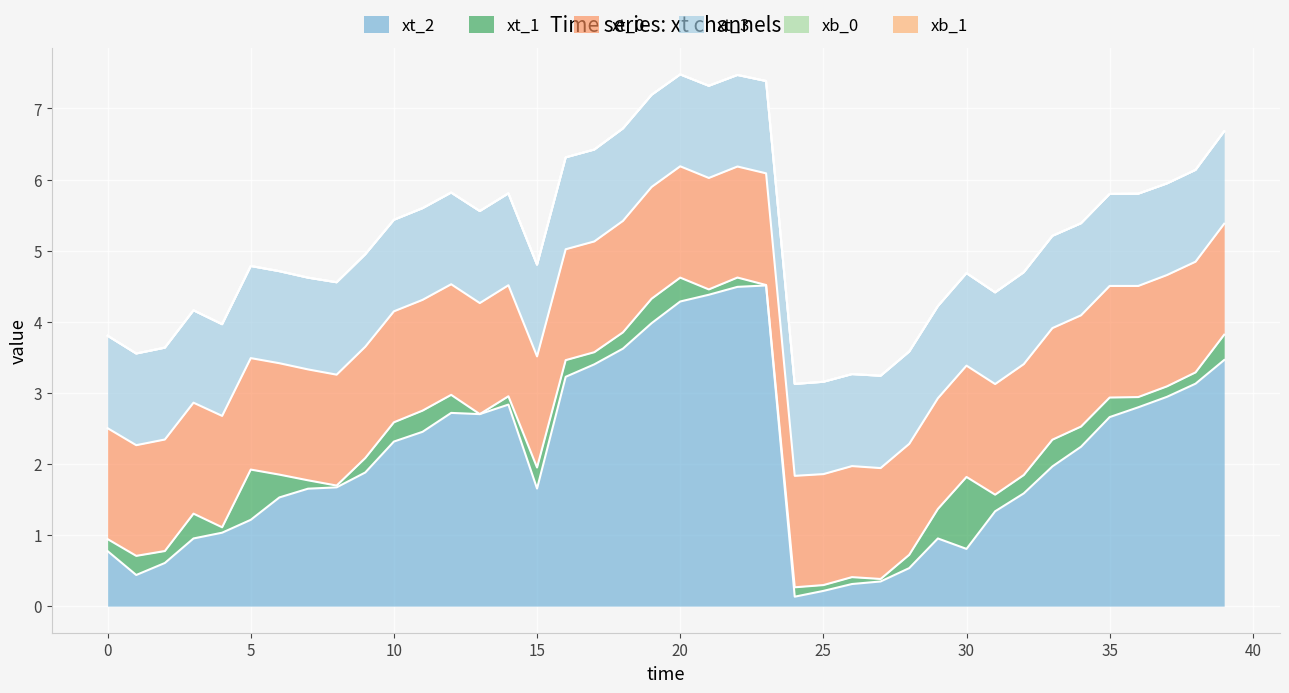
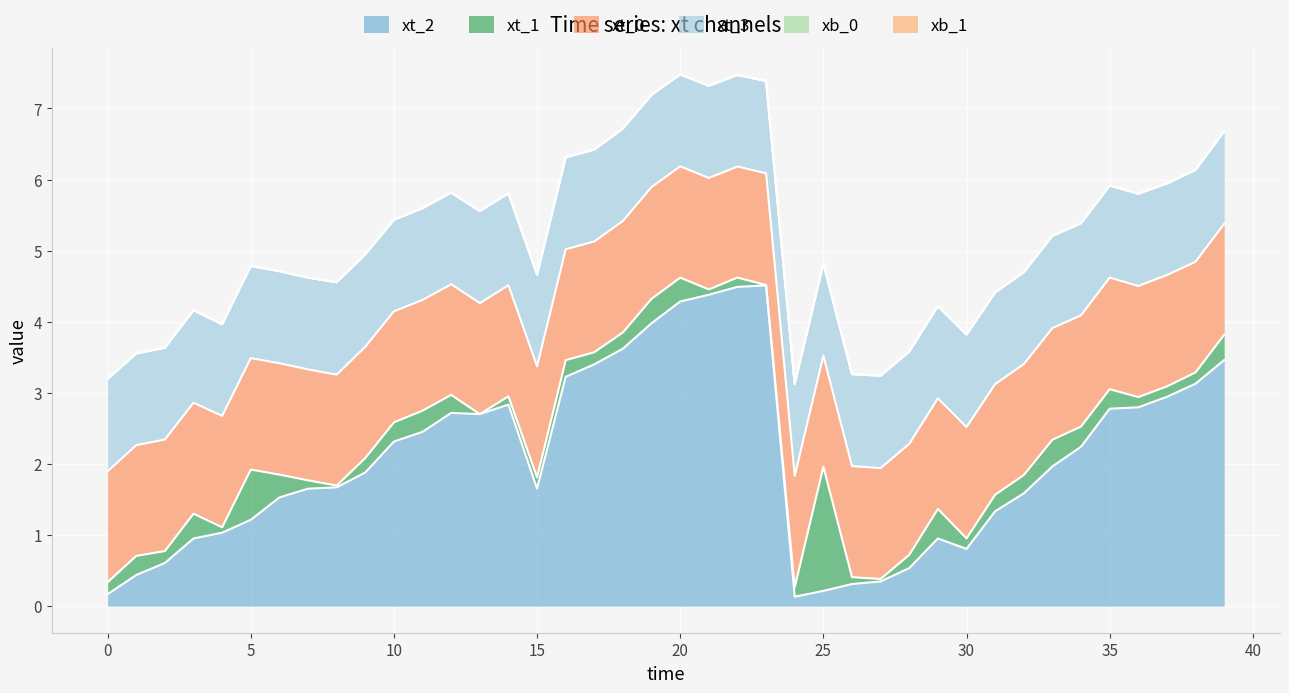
xt_2, 0: 0.8 -> 0.2
xt_1, 15: 0.3 -> 0.2
xt_1, 25: 0.1 -> 1.7
xt_1, 30: 1.0 -> 0.1
xt_2, 35: 2.7 -> 2.8
